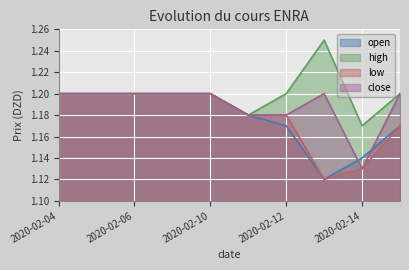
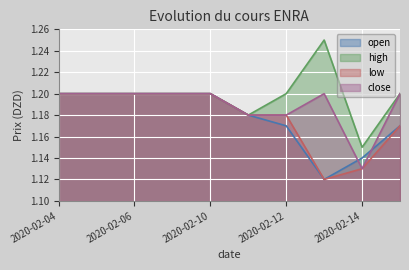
high, 2020-02-14: 1.17 -> 1.15
